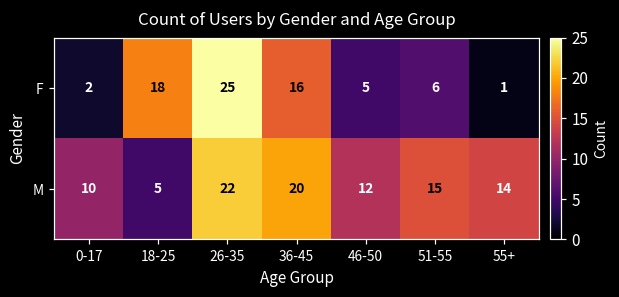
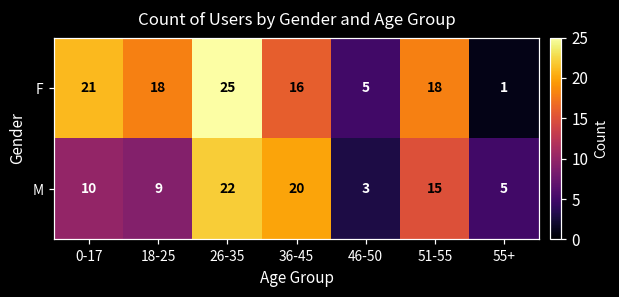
F, 0-17: 2 -> 21
F, 51-55: 6 -> 18
M, 18-25: 5 -> 9
M, 46-50: 12 -> 3
M, 55+: 14 -> 5
